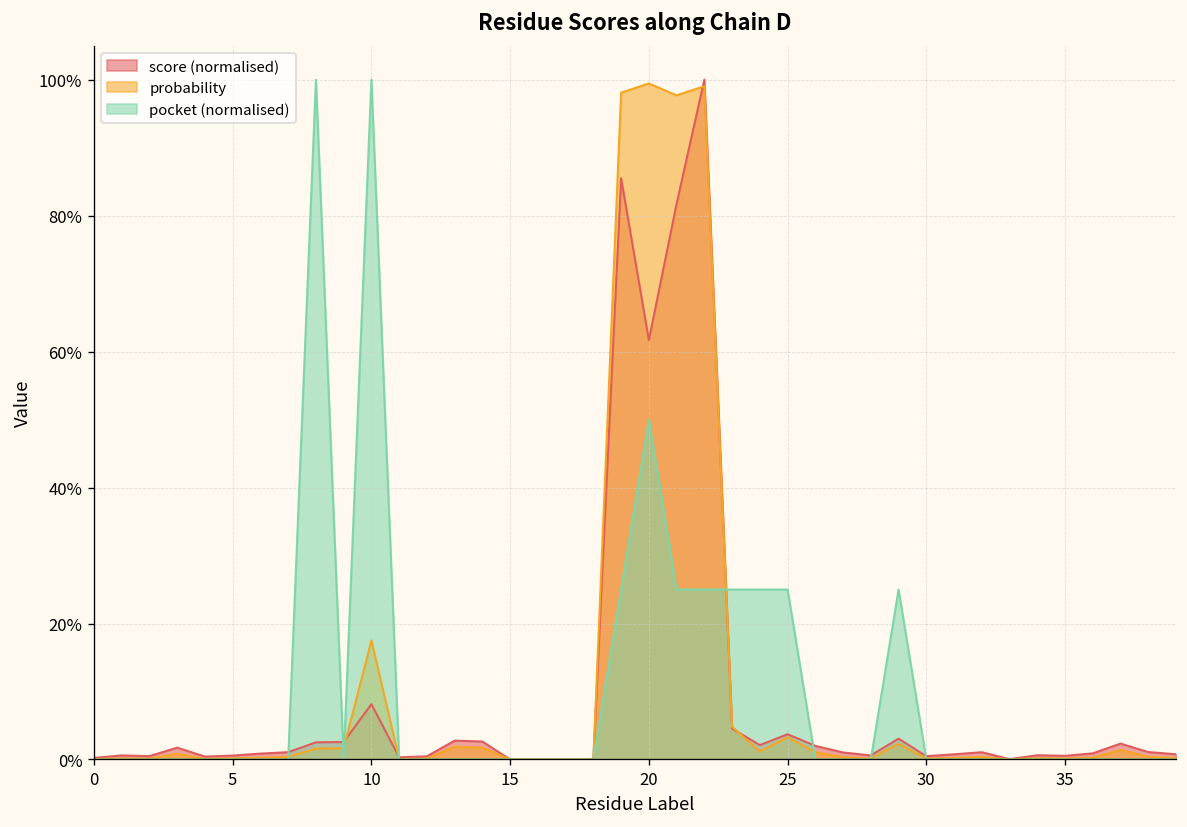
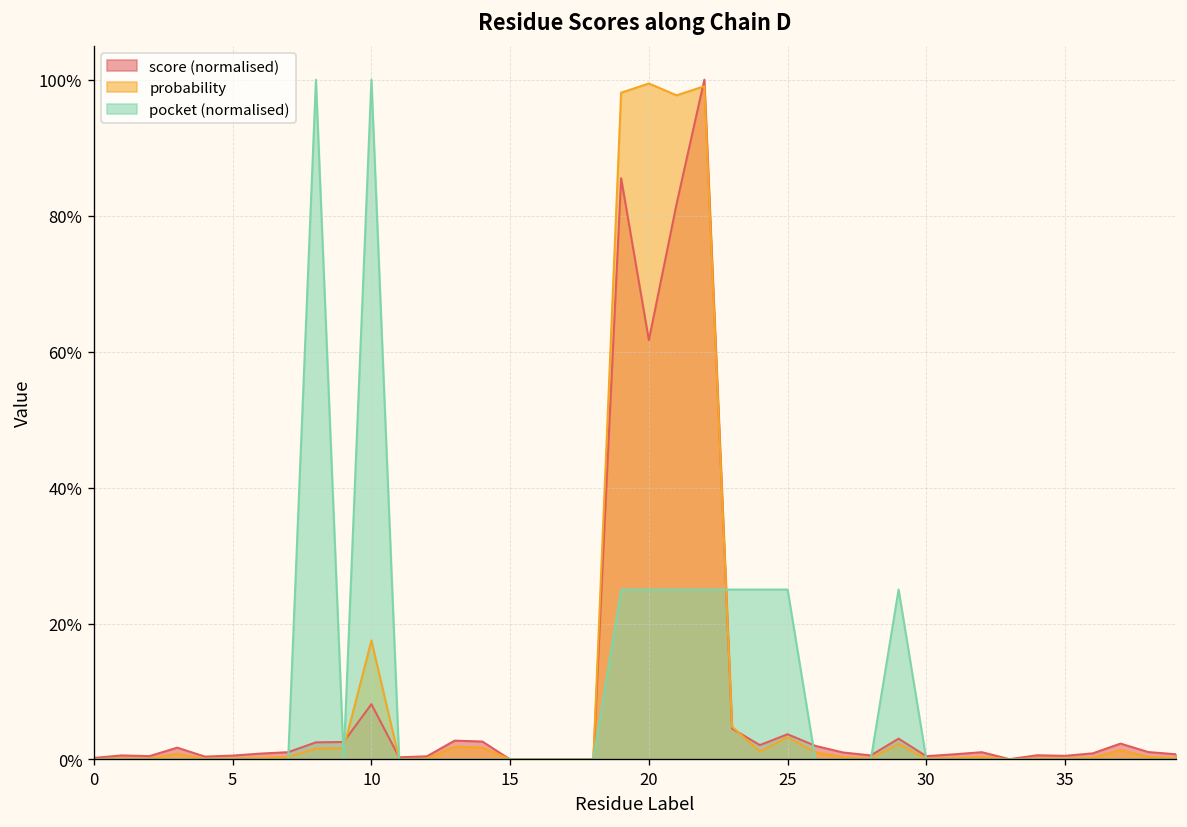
pocket (normalised), 20: 50% -> 25%
